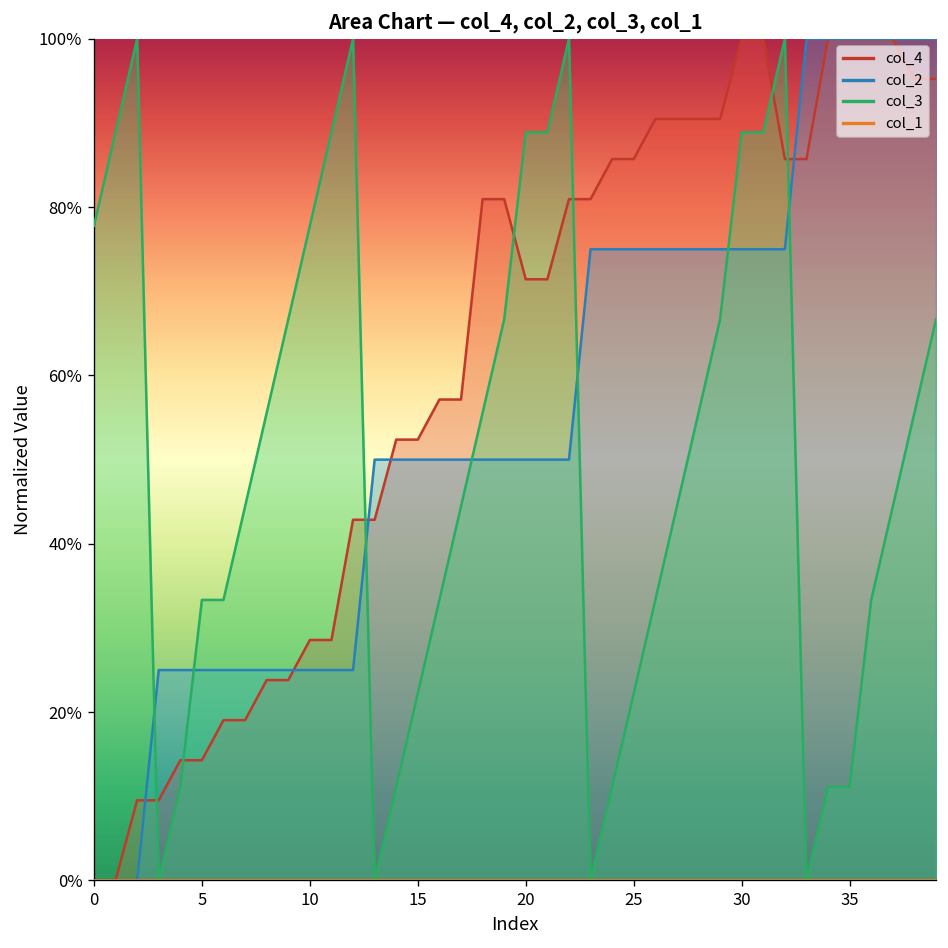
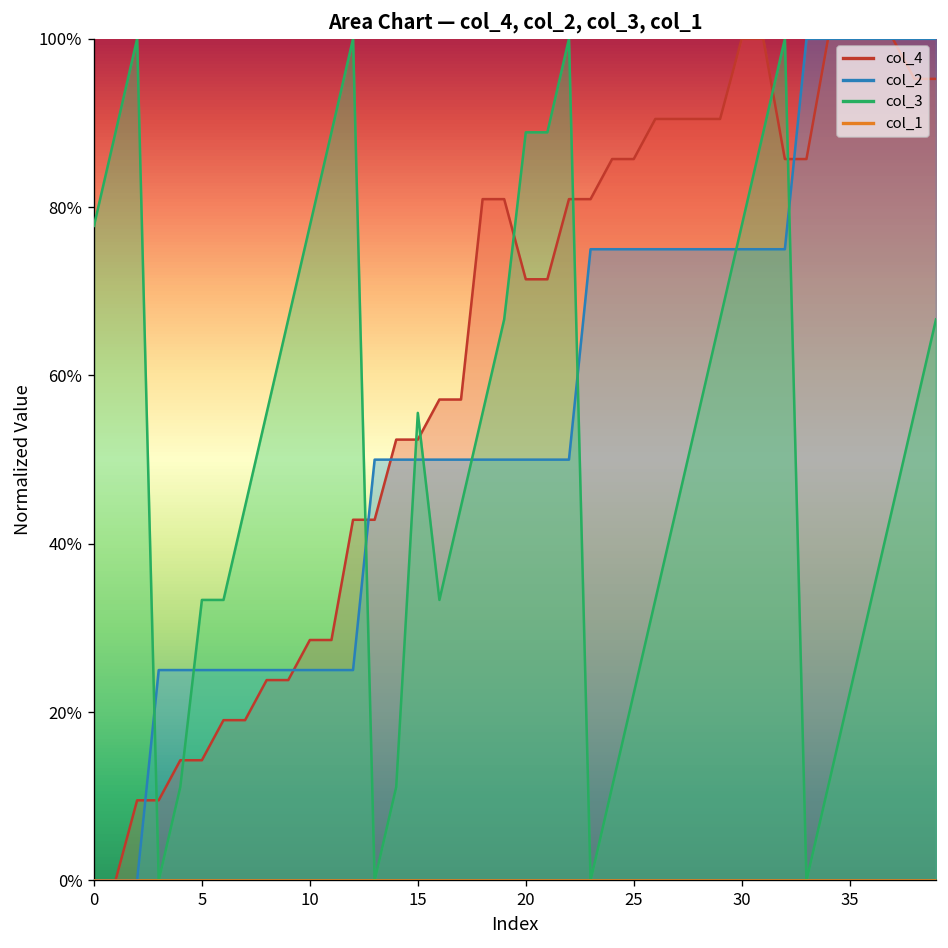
col_3, 15: 22% -> 56%
col_3, 30: 89% -> 78%
col_3, 35: 11% -> 22%
